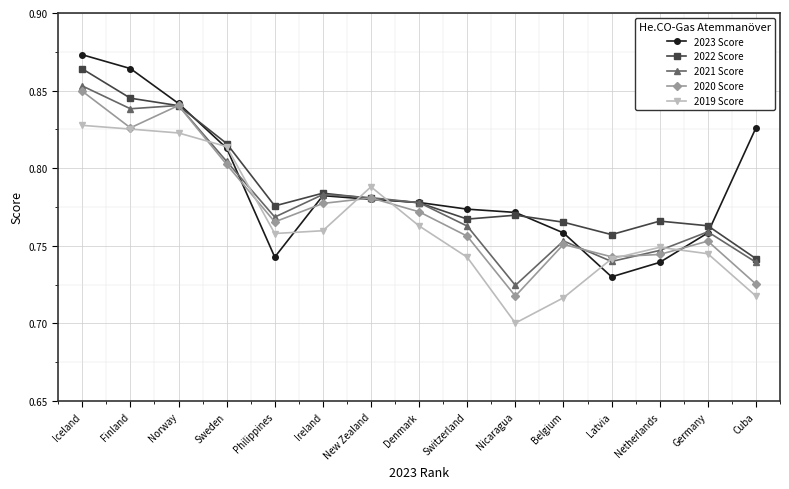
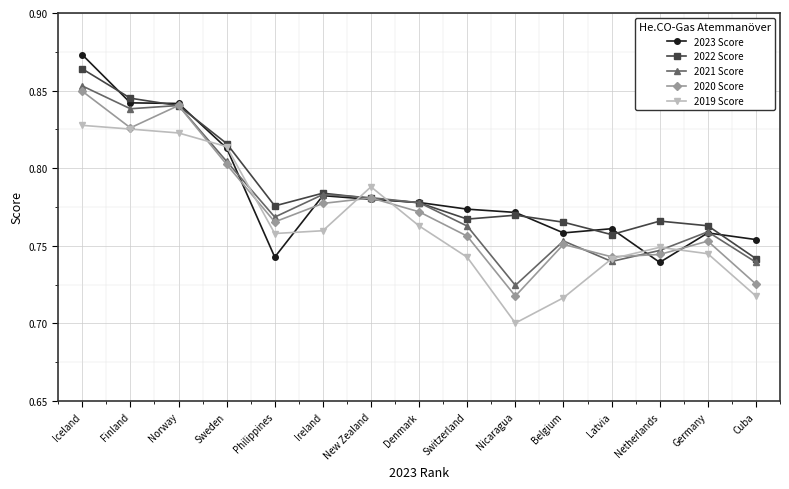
2023 Score, Finland: 0.864 -> 0.842
2023 Score, Latvia: 0.730 -> 0.761
2023 Score, Cuba: 0.826 -> 0.754
